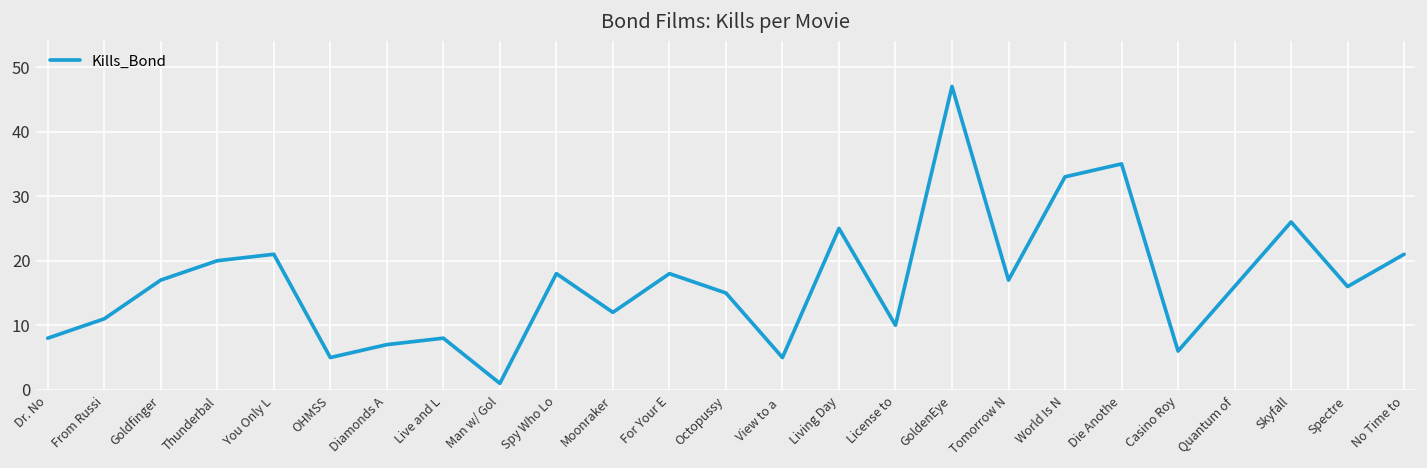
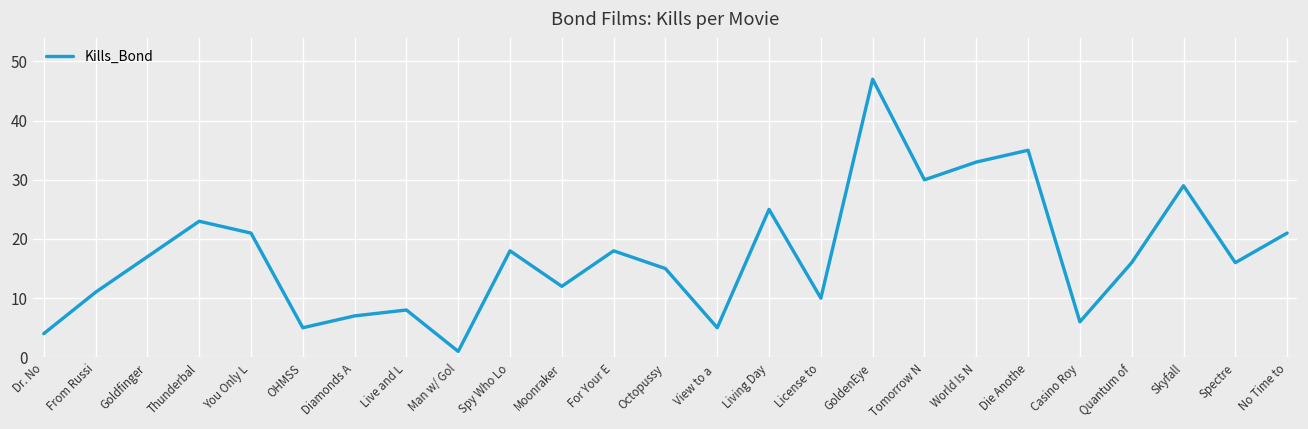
Dr. No: 8 -> 4
Thunderbal: 20 -> 23
Tomorrow N: 17 -> 30
Skyfall: 26 -> 29
